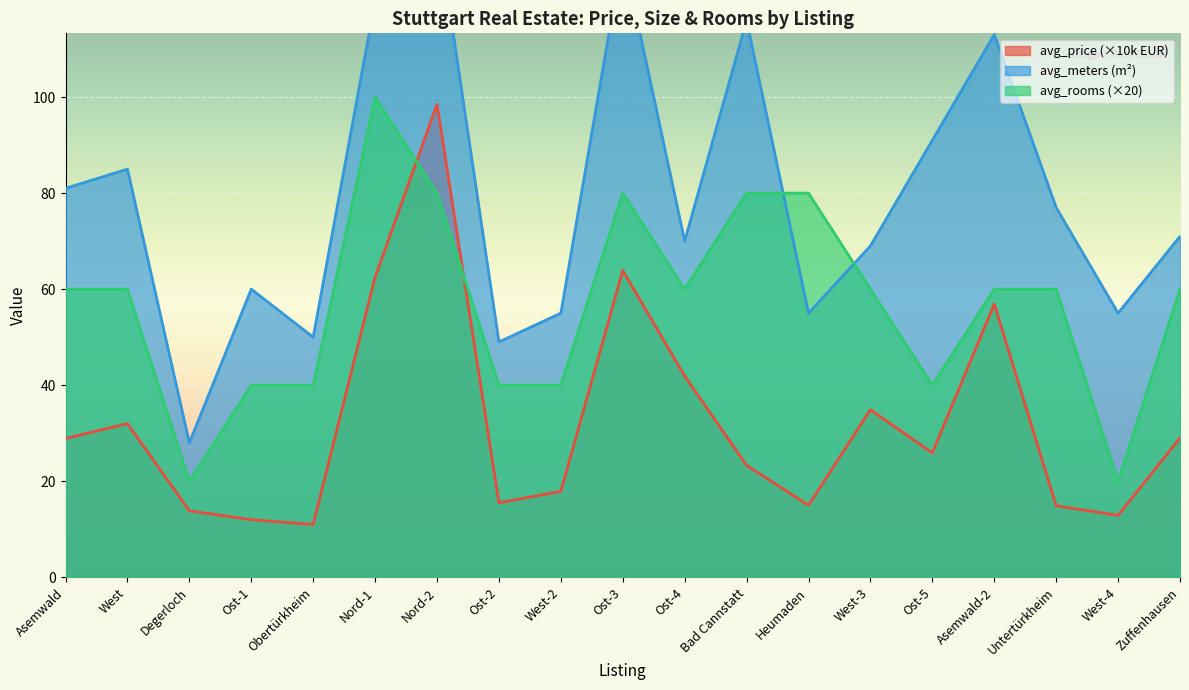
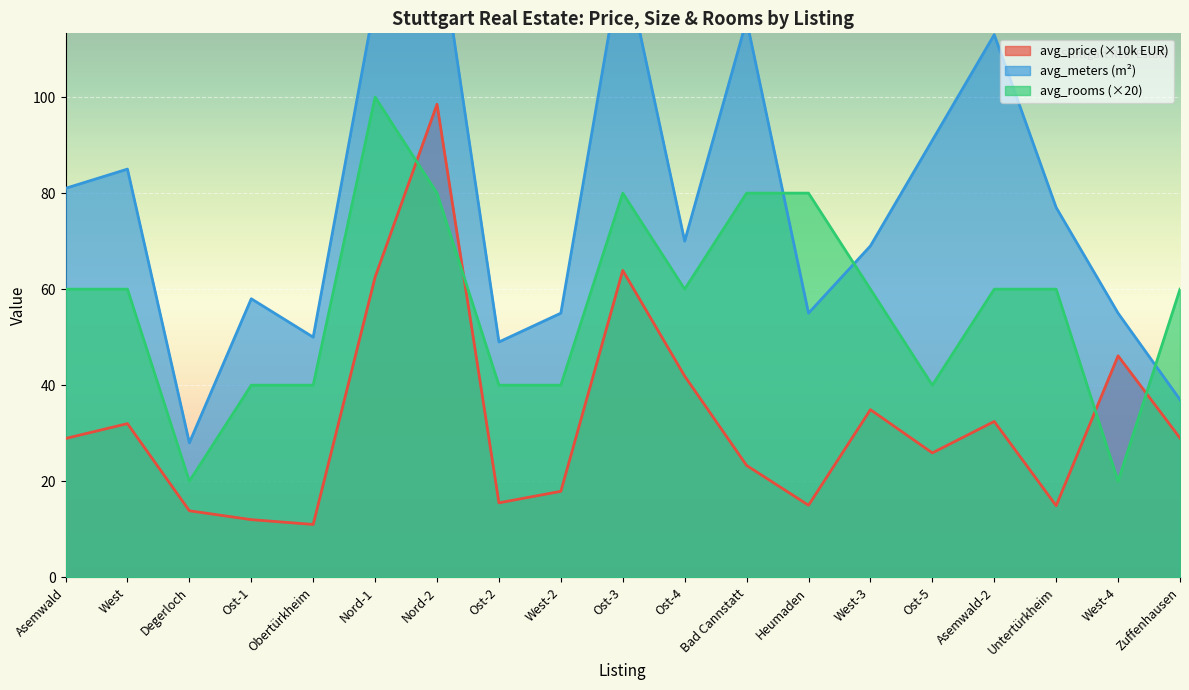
avg_meters (m²), Ost-1: 60 -> 58
avg_price (×10k EUR), Asemwald-2: 57 -> 32
avg_price (×10k EUR), West-4: 13 -> 46
avg_meters (m²), Zuffenhausen: 71 -> 37
